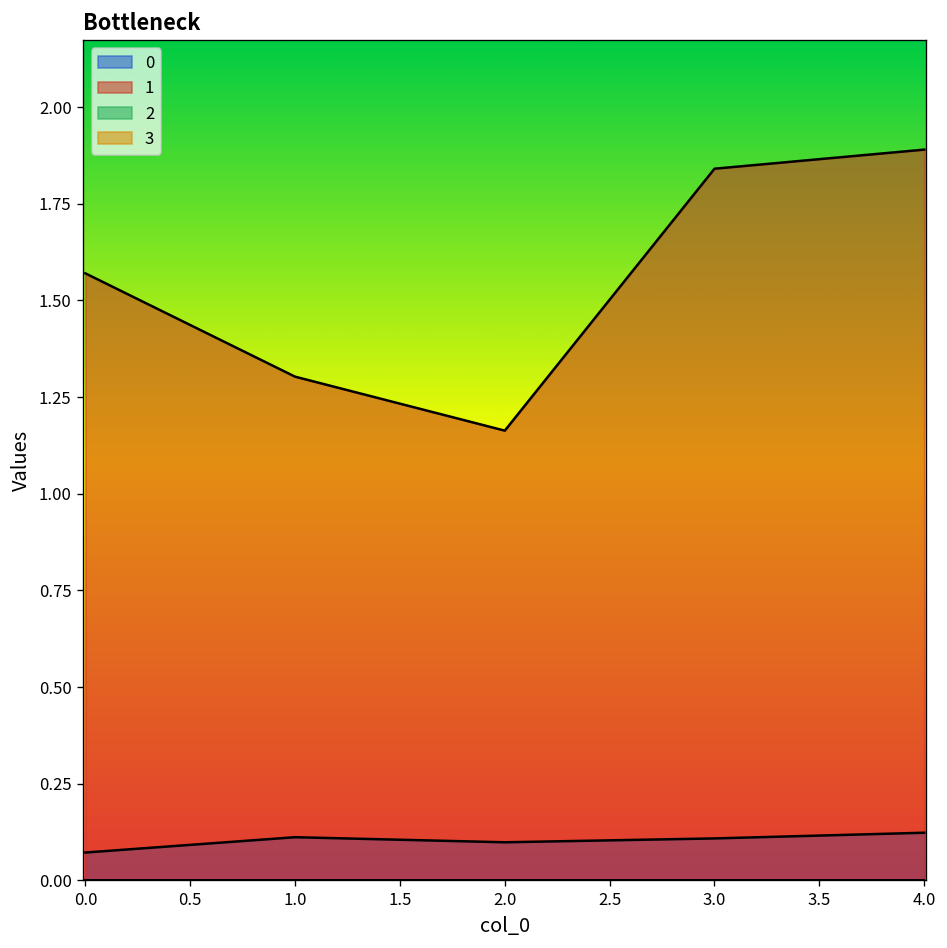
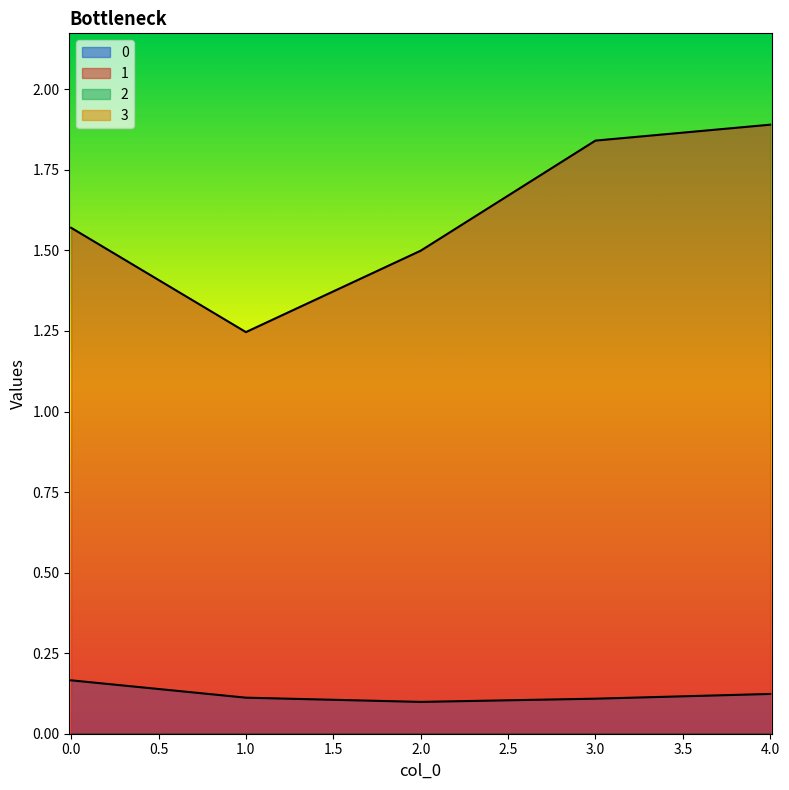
0, 0.0: 0.07 -> 0.17
1, 1.0: 1.30 -> 1.25
1, 2.0: 1.16 -> 1.50
